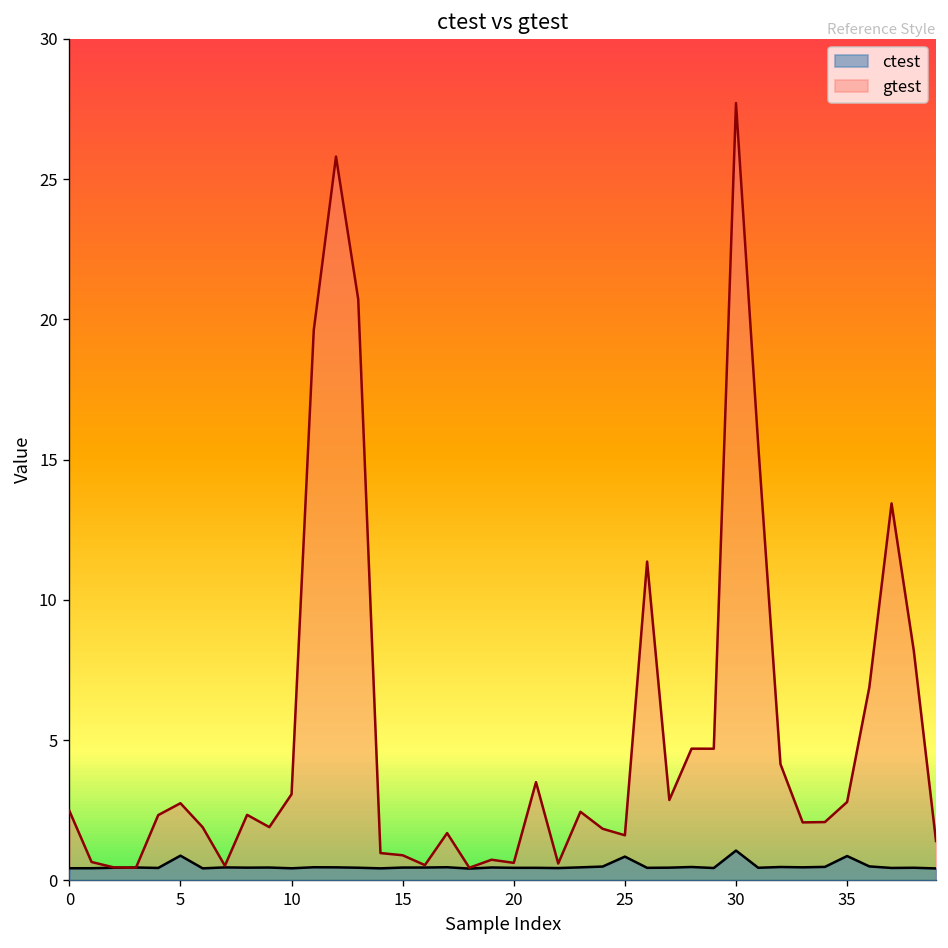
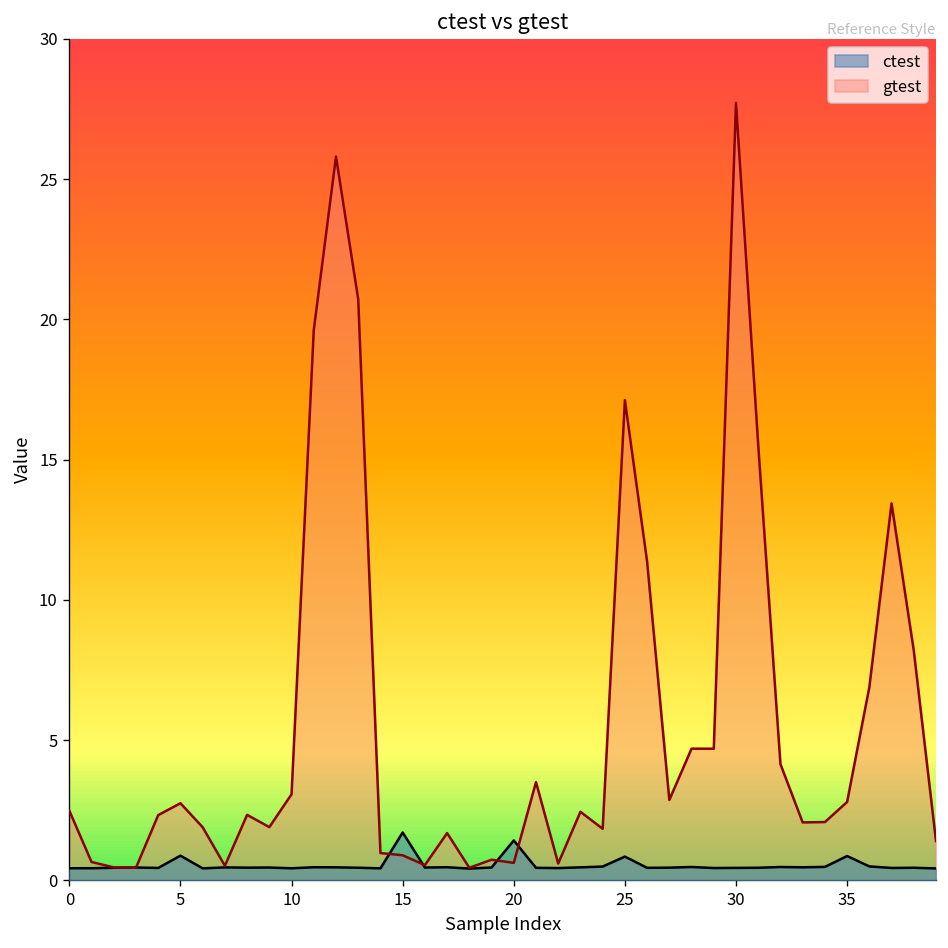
ctest, 15: 0.5 -> 1.7
ctest, 20: 0.5 -> 1.4
gtest, 25: 1.6 -> 17.1
ctest, 30: 1.1 -> 0.4
